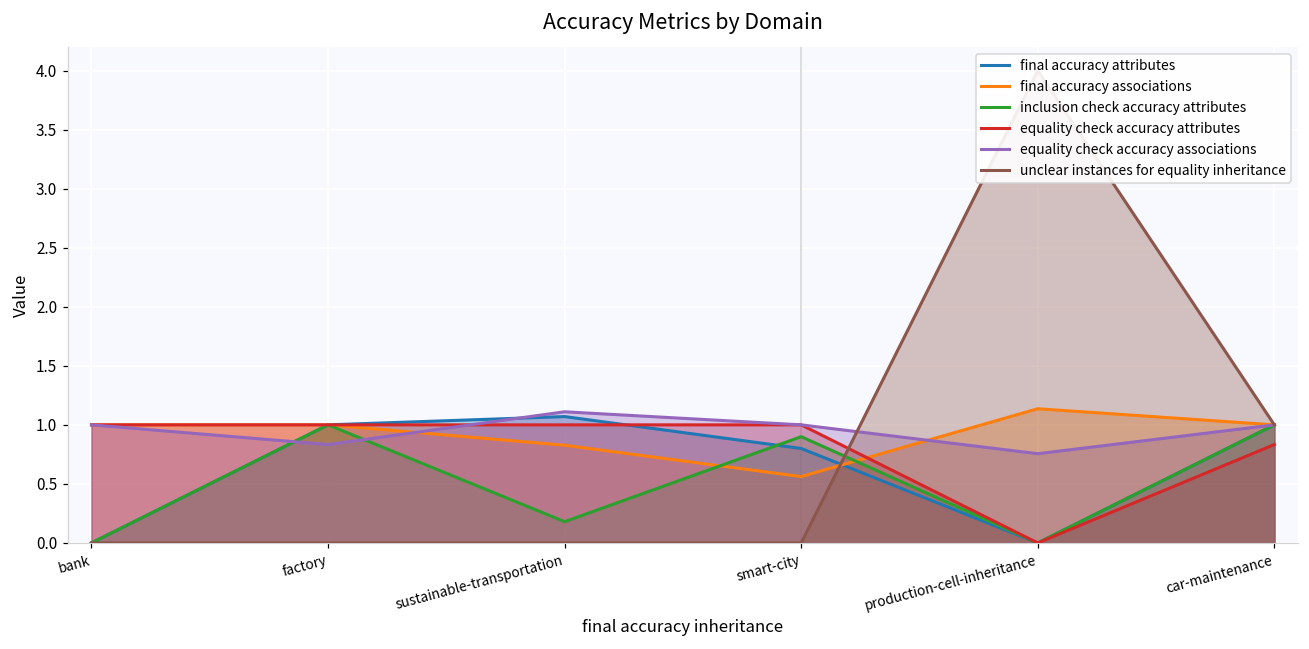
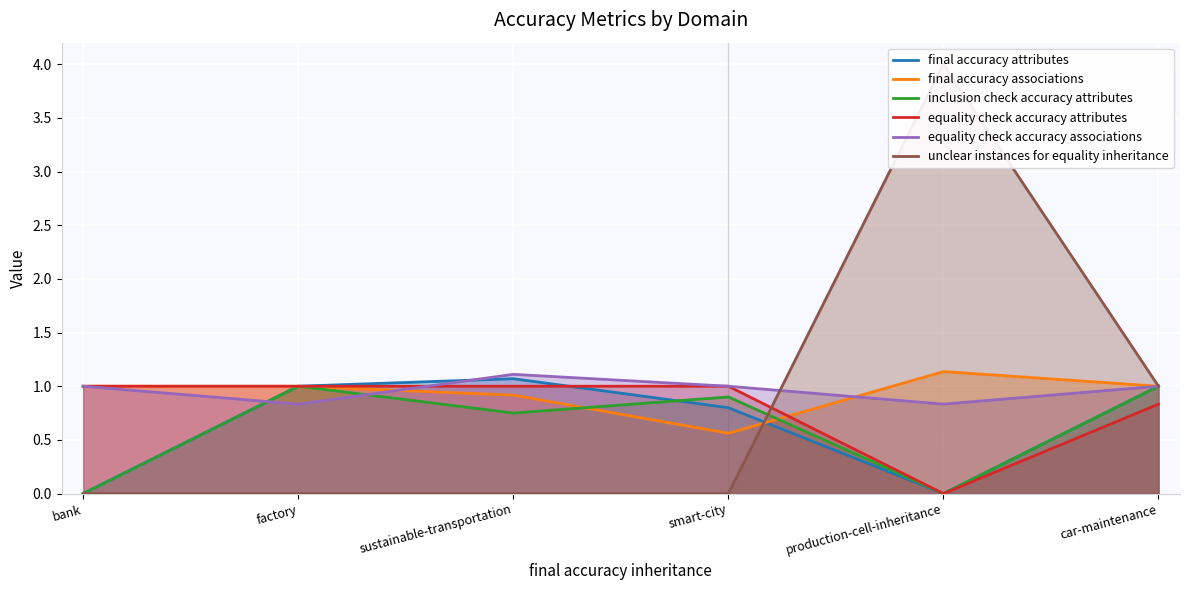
final accuracy associations, sustainable-transportation: 0.83 -> 0.92
inclusion check accuracy attributes, sustainable-transportation: 0.18 -> 0.75
equality check accuracy associations, production-cell-inheritance: 0.76 -> 0.83
